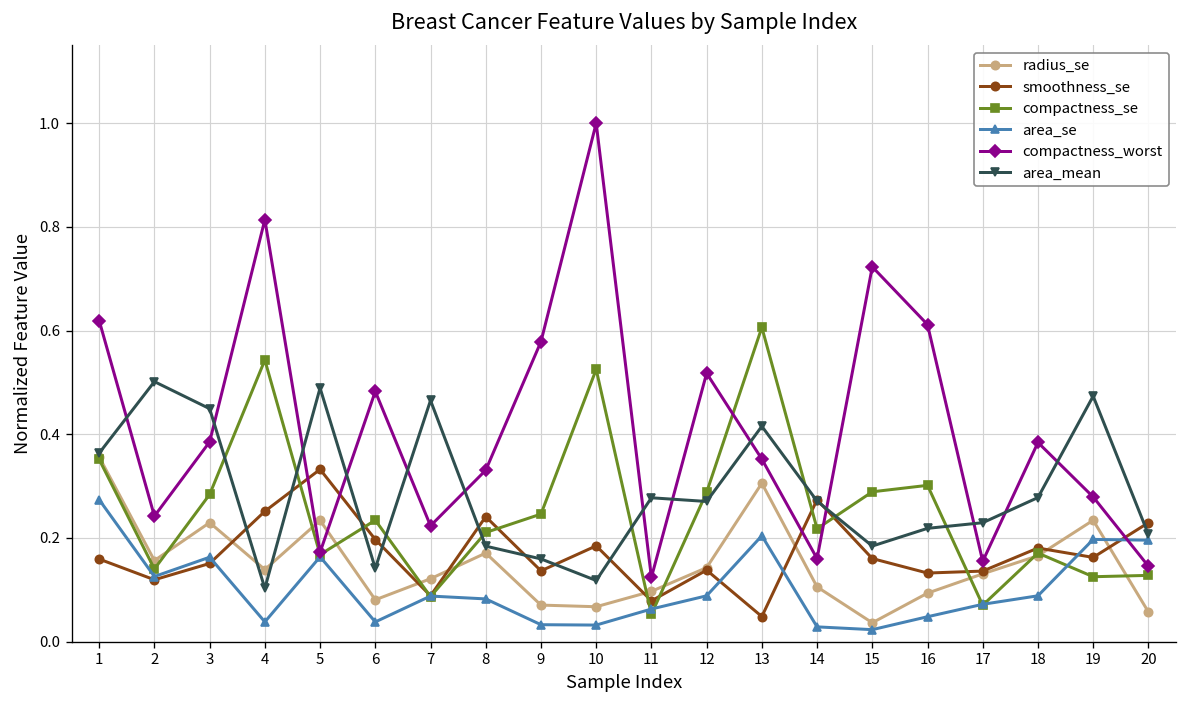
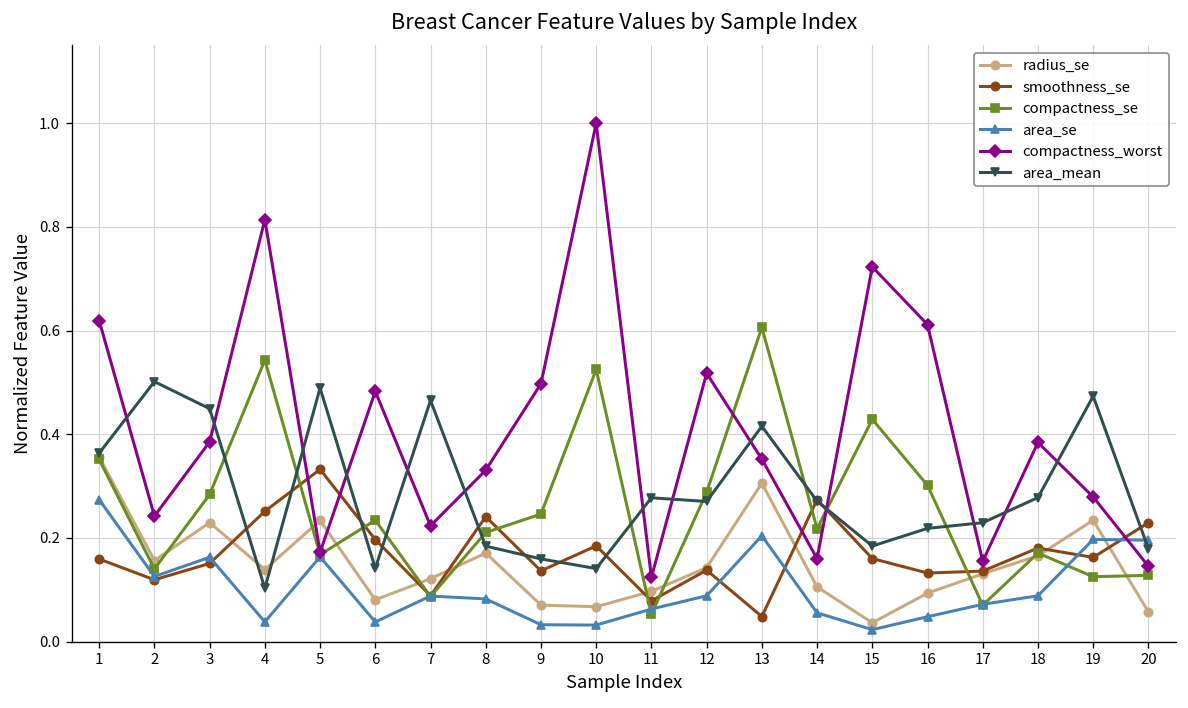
compactness_worst, 9: 0.58 -> 0.50
area_mean, 10: 0.12 -> 0.14
area_se, 14: 0.03 -> 0.06
compactness_se, 15: 0.29 -> 0.43
area_mean, 20: 0.21 -> 0.18
